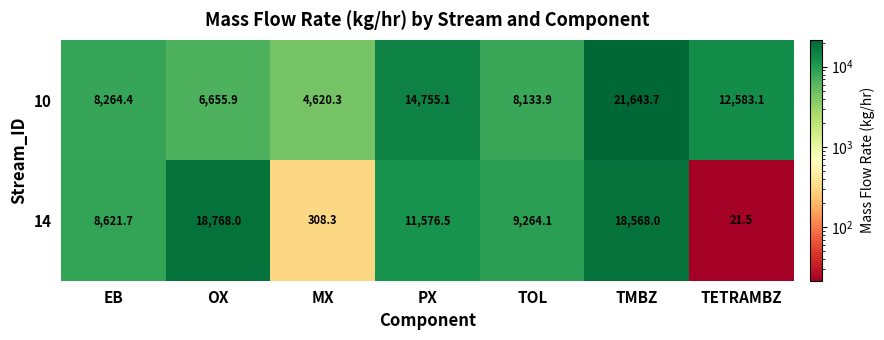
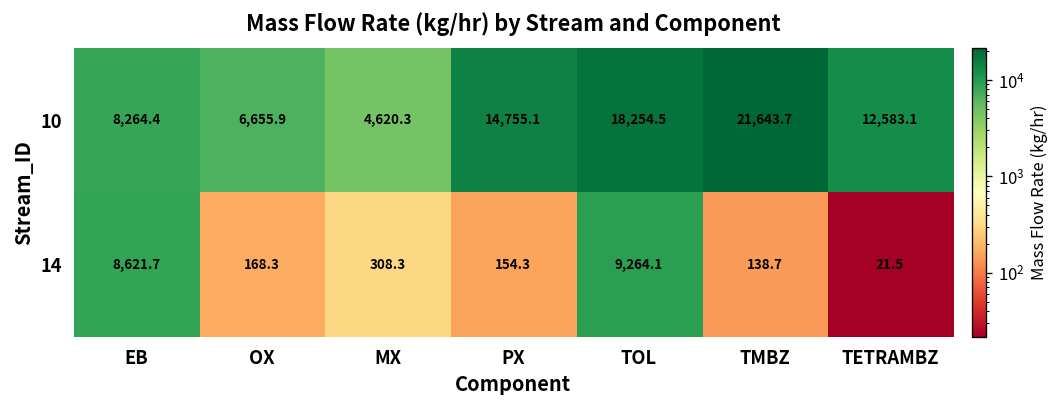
10, TOL: 8,133.9 -> 18,254.5
14, OX: 18,768.0 -> 168.3
14, PX: 11,576.5 -> 154.3
14, TMBZ: 18,568.0 -> 138.7
